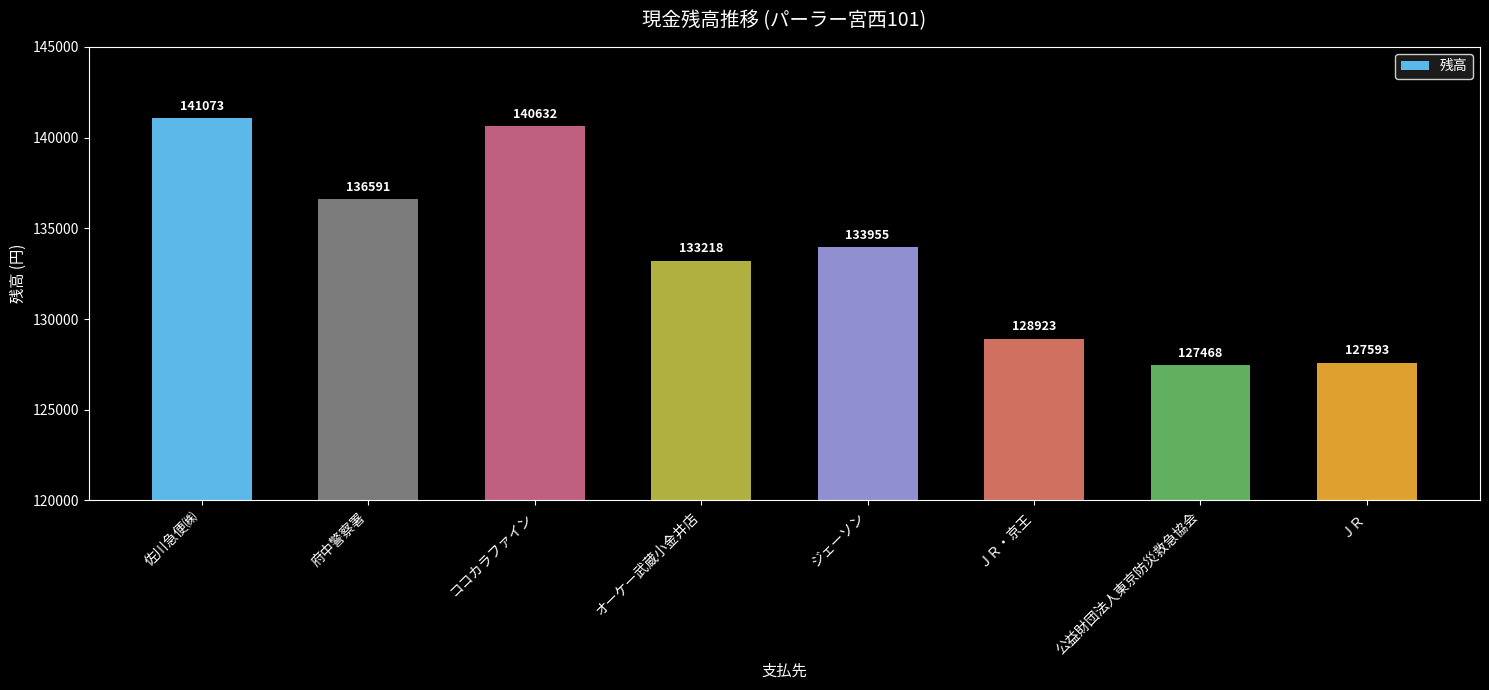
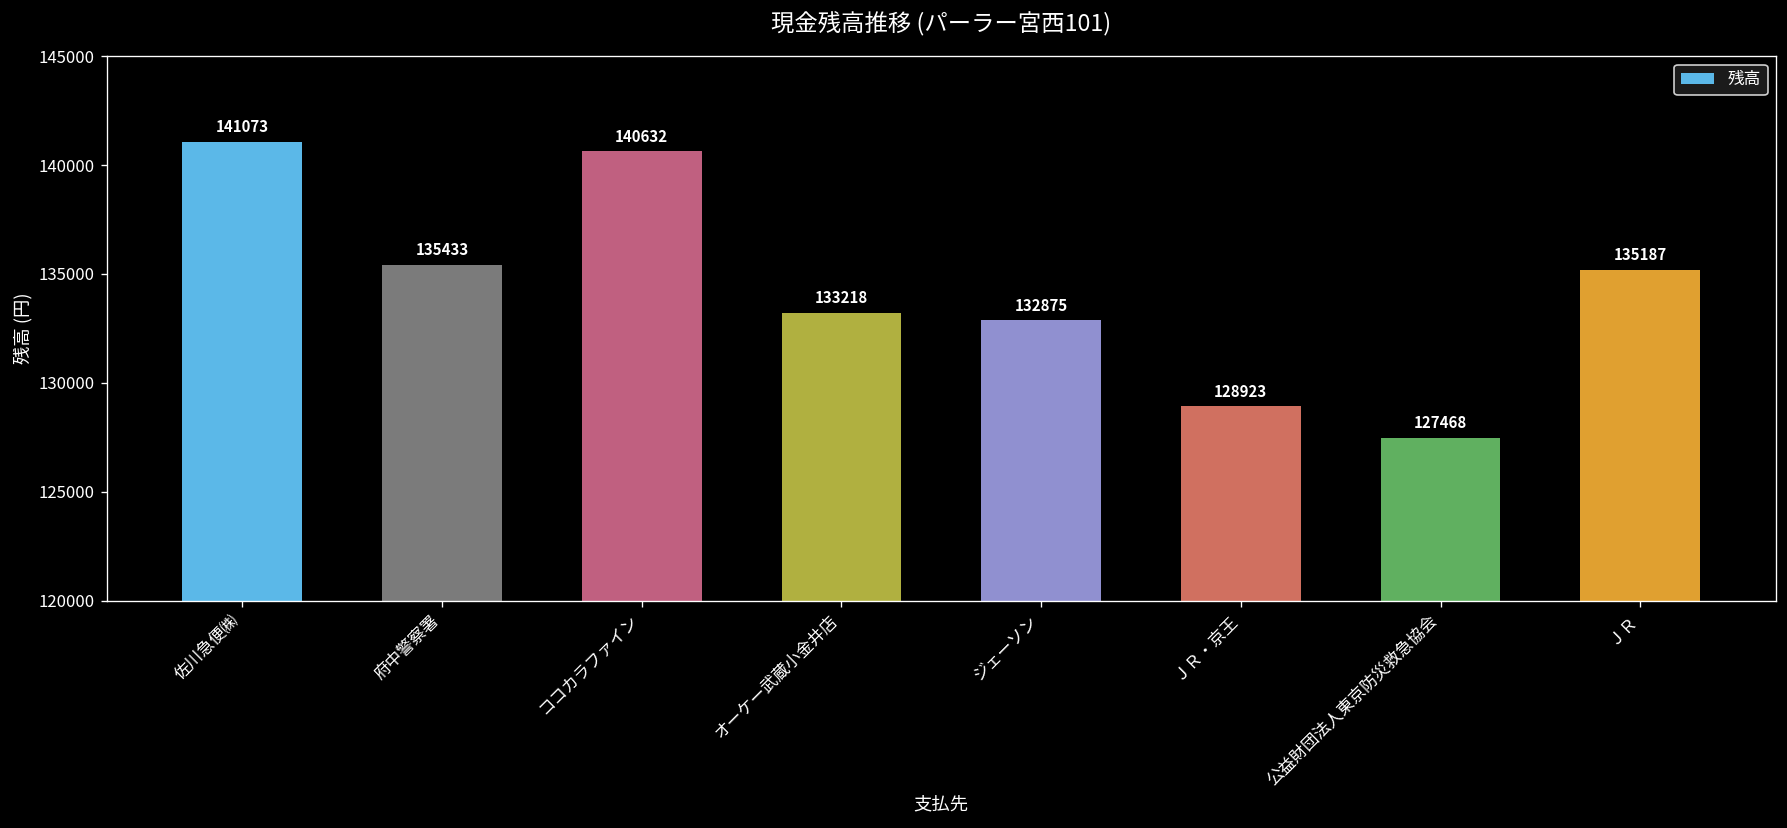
府中警察署: 136591 -> 135433
ジェーソン: 133955 -> 132875
ＪＲ: 127593 -> 135187
